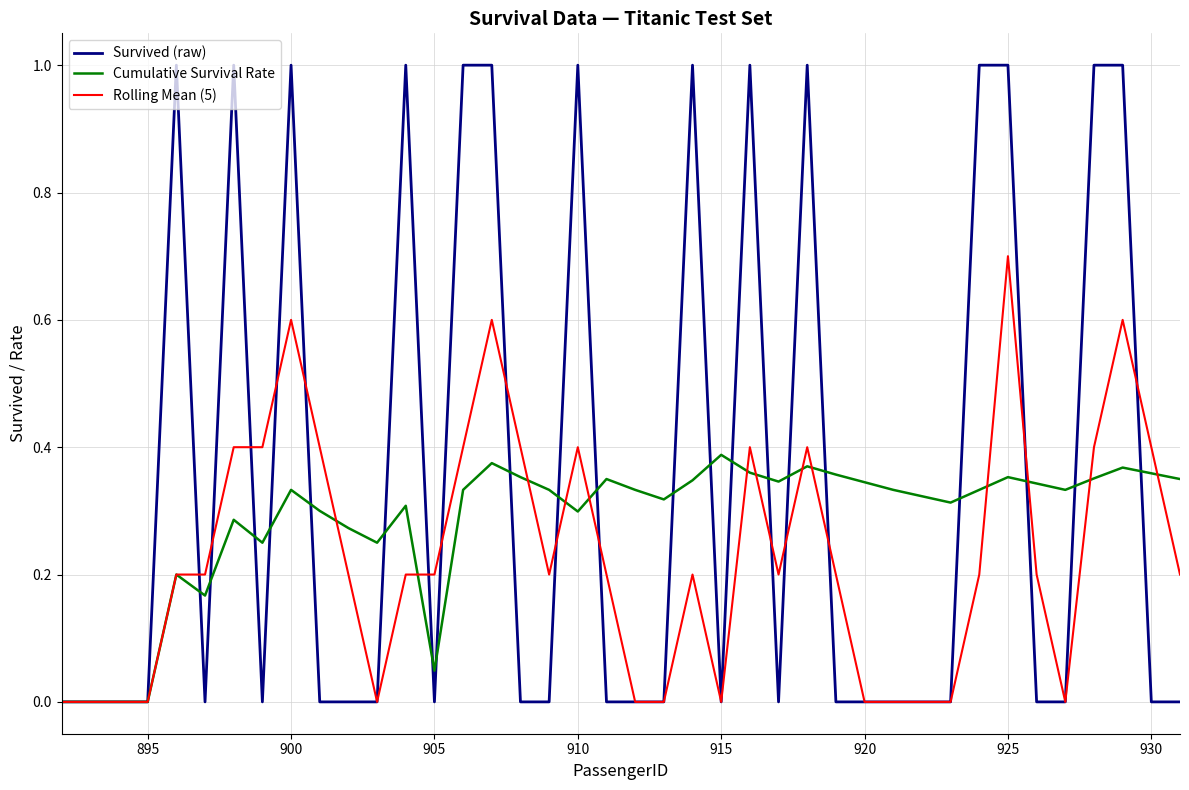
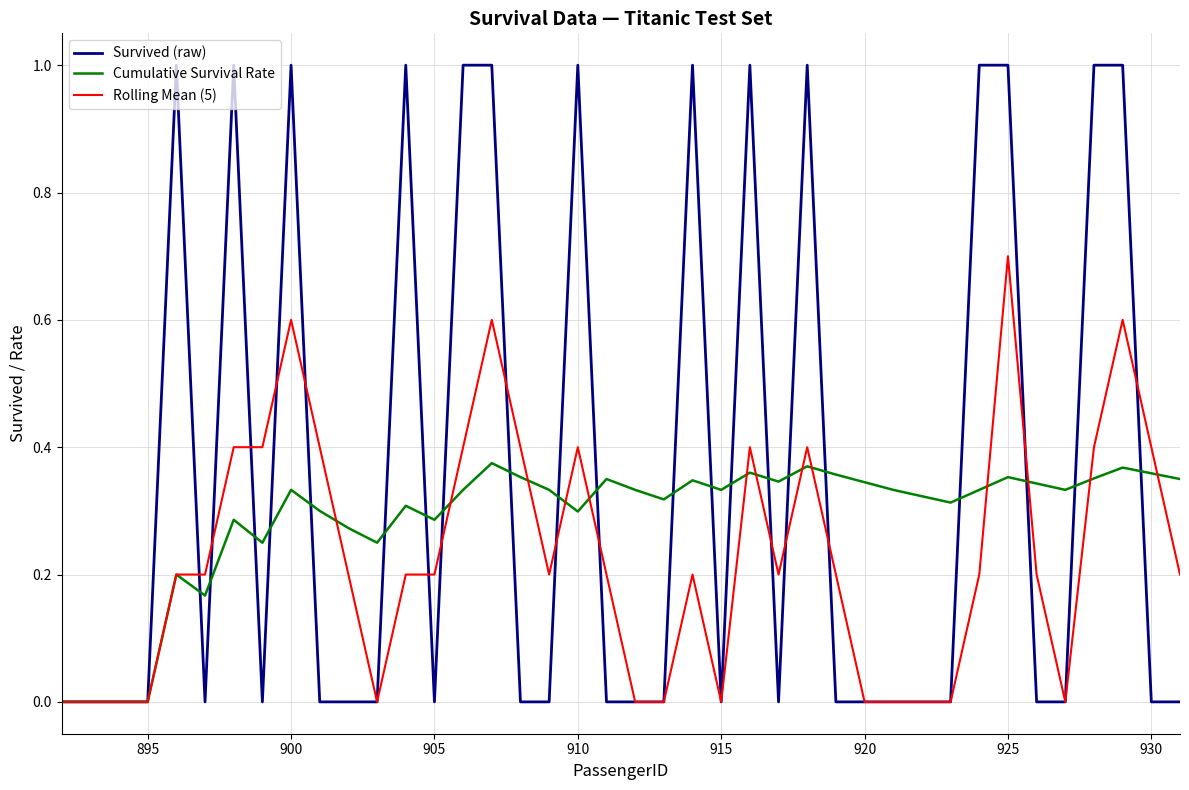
Cumulative Survival Rate, 905: 0.05 -> 0.29
Cumulative Survival Rate, 915: 0.39 -> 0.33
